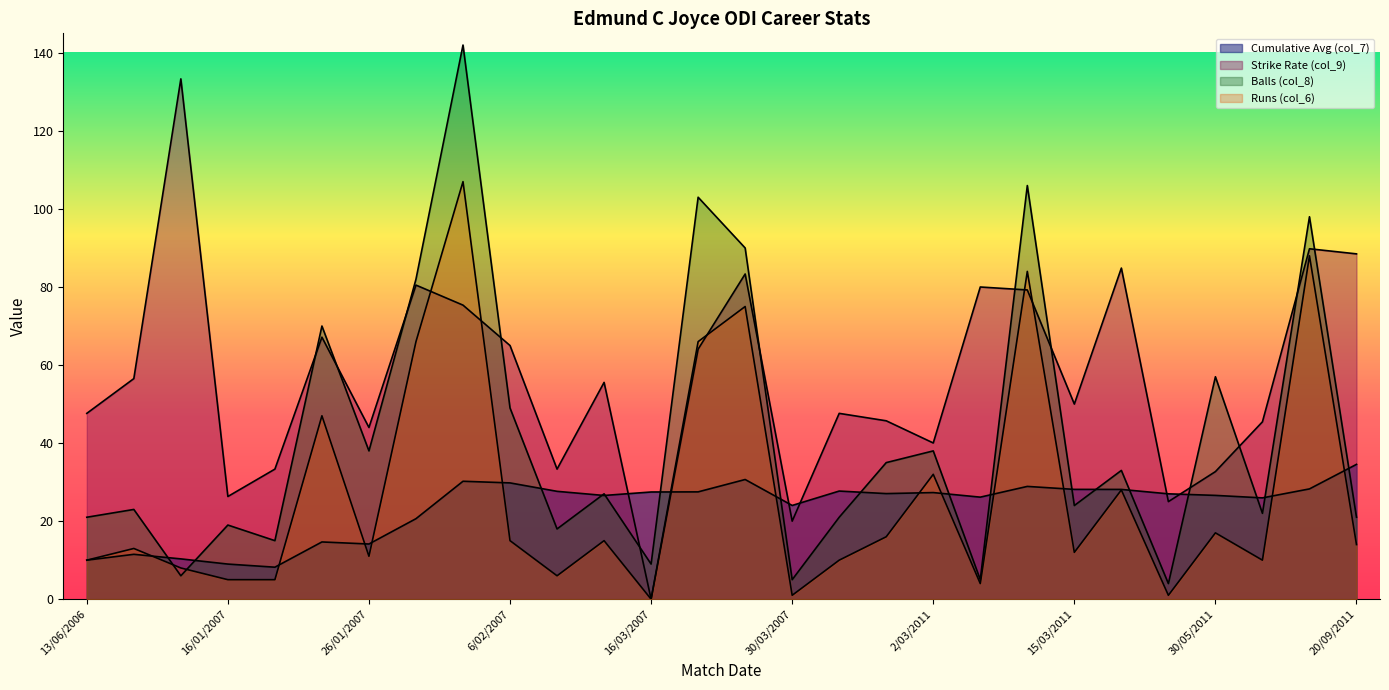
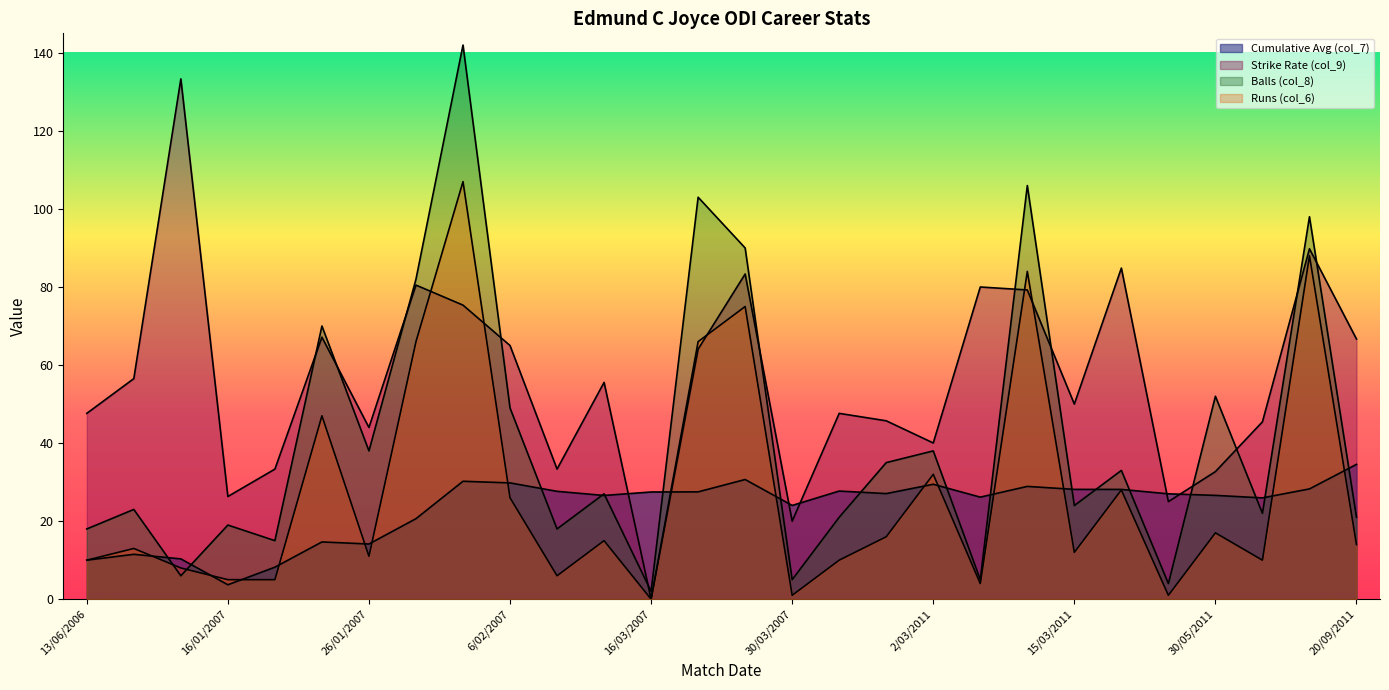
Balls (col_8), 13/06/2006: 21 -> 18
Cumulative Avg (col_7), 16/01/2007: 9 -> 4
Runs (col_6), 6/02/2007: 15 -> 26
Balls (col_8), 16/03/2007: 9 -> 2
Cumulative Avg (col_7), 2/03/2011: 27 -> 29
Balls (col_8), 30/05/2011: 57 -> 52
Strike Rate (col_9), 20/09/2011: 88 -> 67
